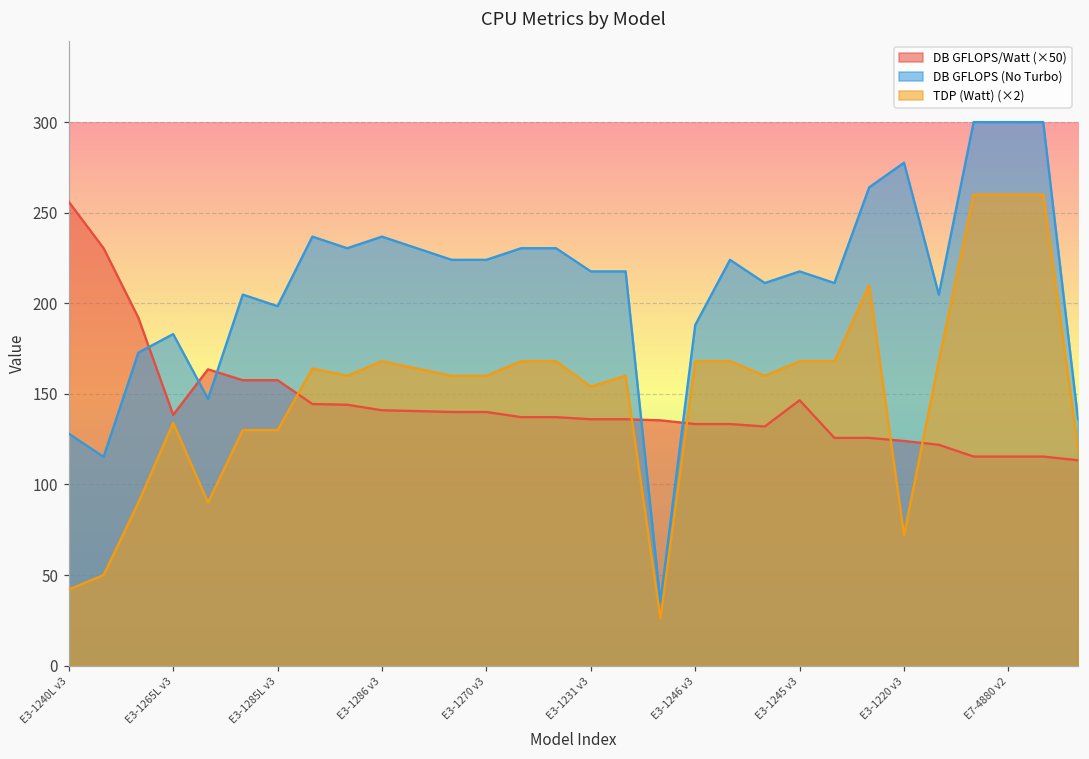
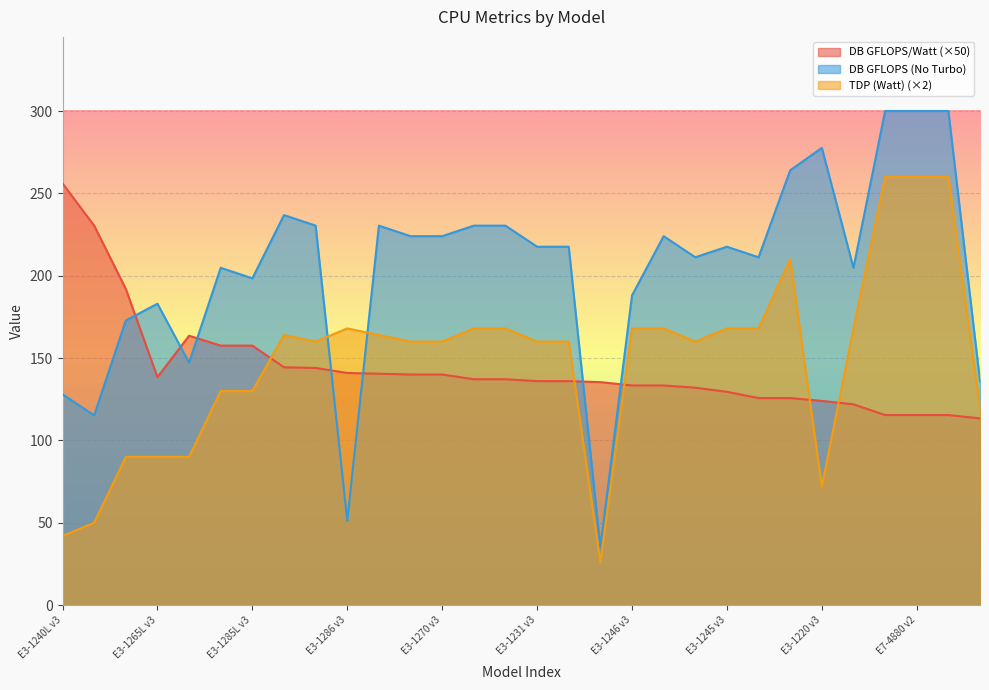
TDP (Watt) (×2), E3-1265L v3: 134 -> 90
DB GFLOPS (No Turbo), E3-1286 v3: 237 -> 51
TDP (Watt) (×2), E3-1231 v3: 154 -> 160
DB GFLOPS/Watt (×50), E3-1245 v3: 147 -> 130
